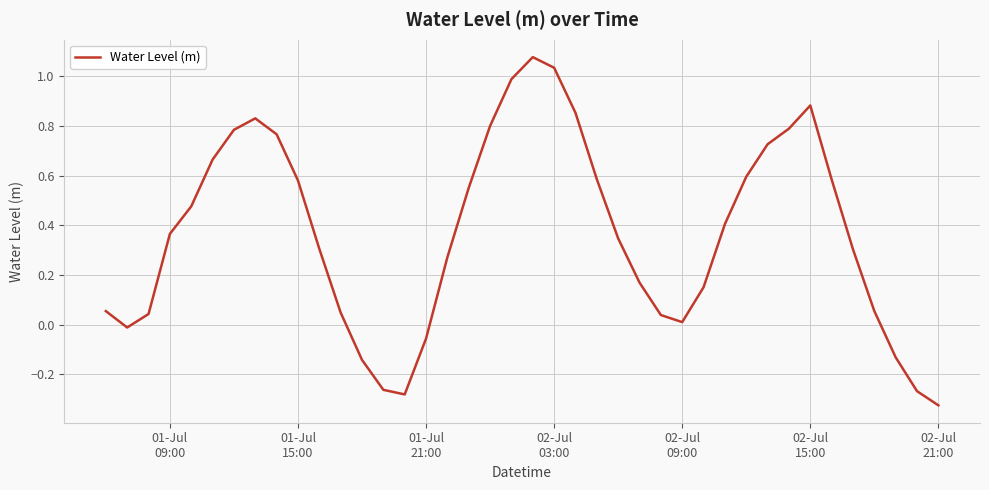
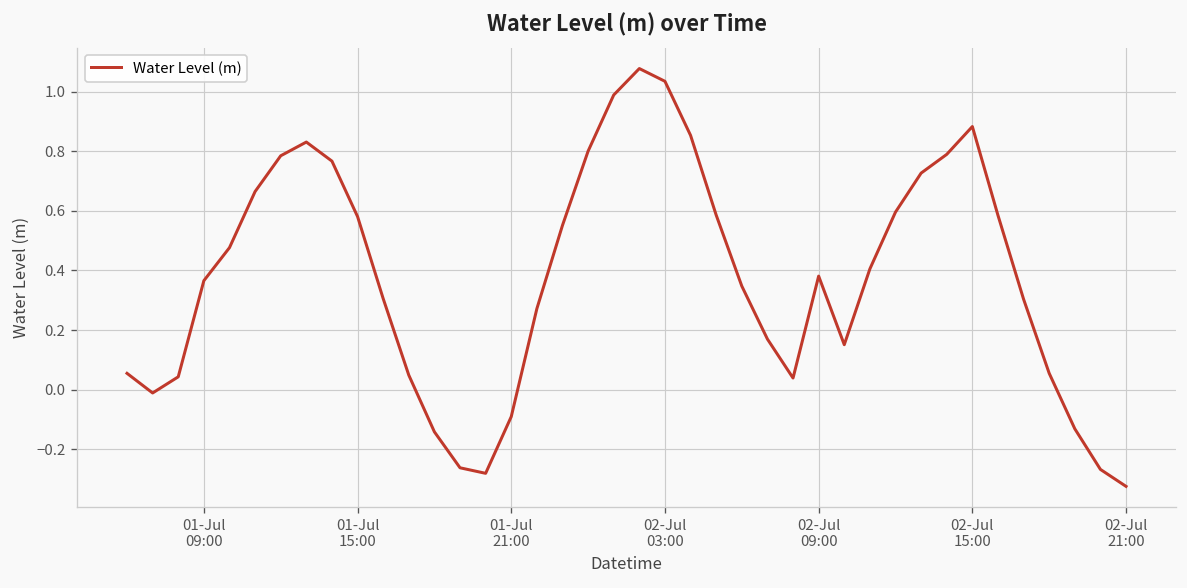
01-Jul 21:00: -0.06 -> -0.09
02-Jul 09:00: 0.01 -> 0.38
